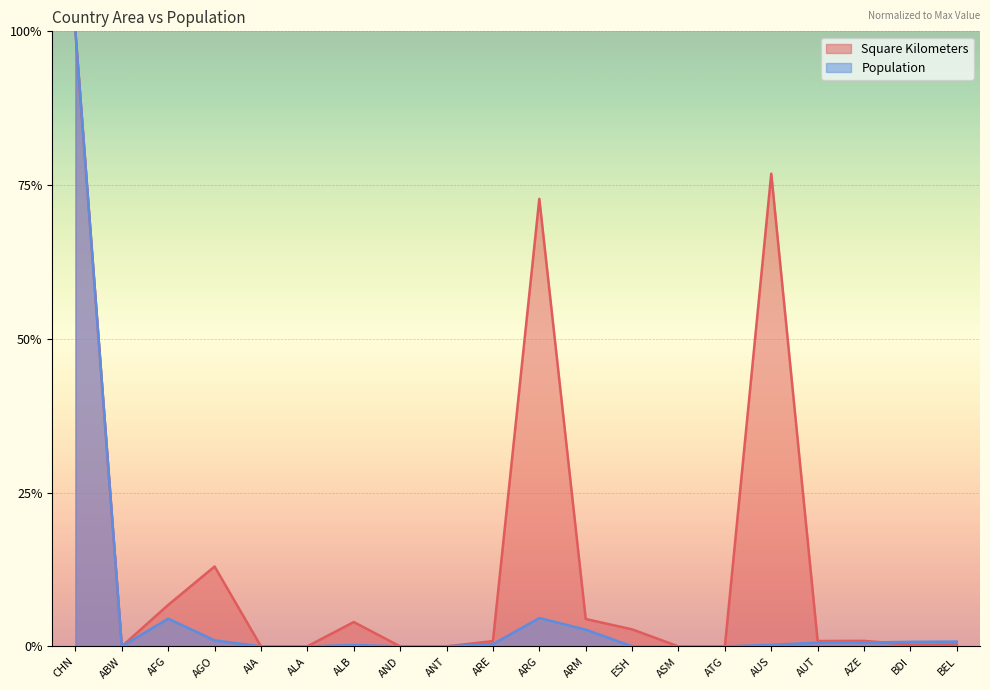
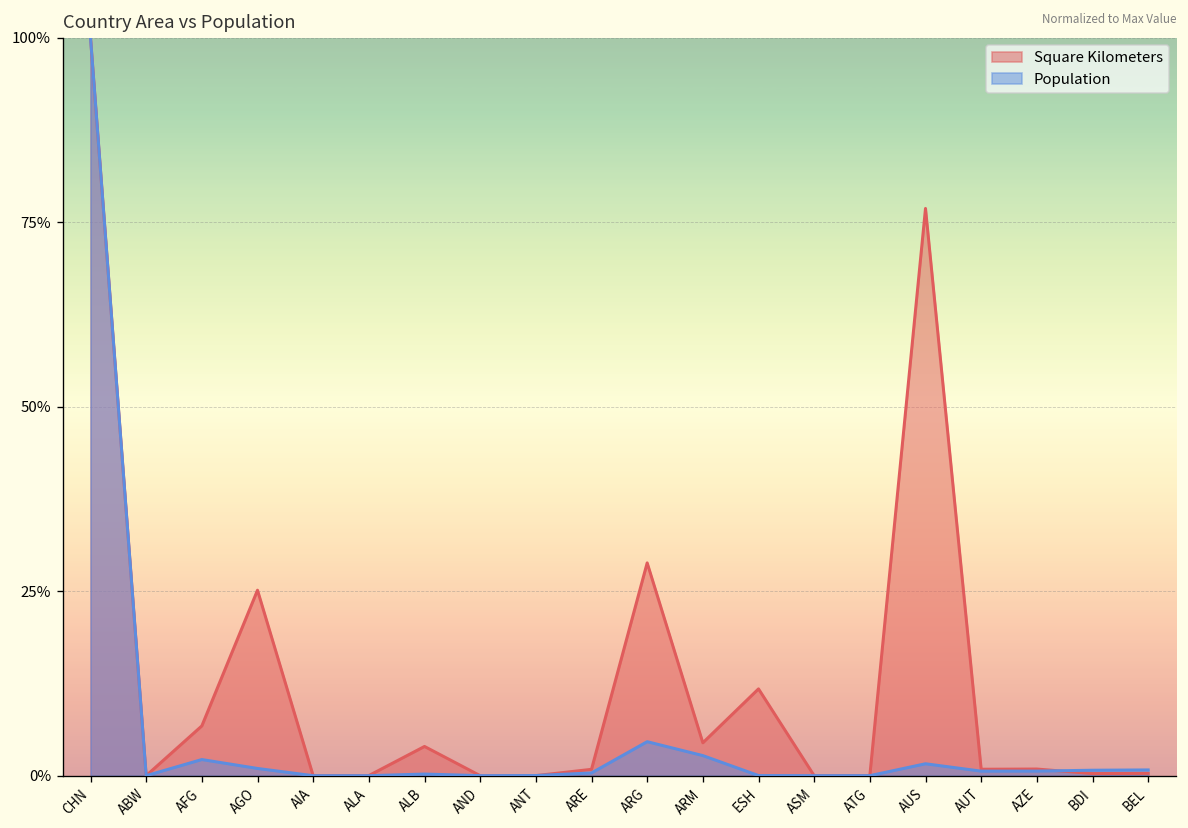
Population, AFG: 5% -> 2%
Square Kilometers, AGO: 13% -> 25%
Square Kilometers, ARG: 73% -> 29%
Square Kilometers, ESH: 3% -> 12%
Population, AUS: 0% -> 2%
